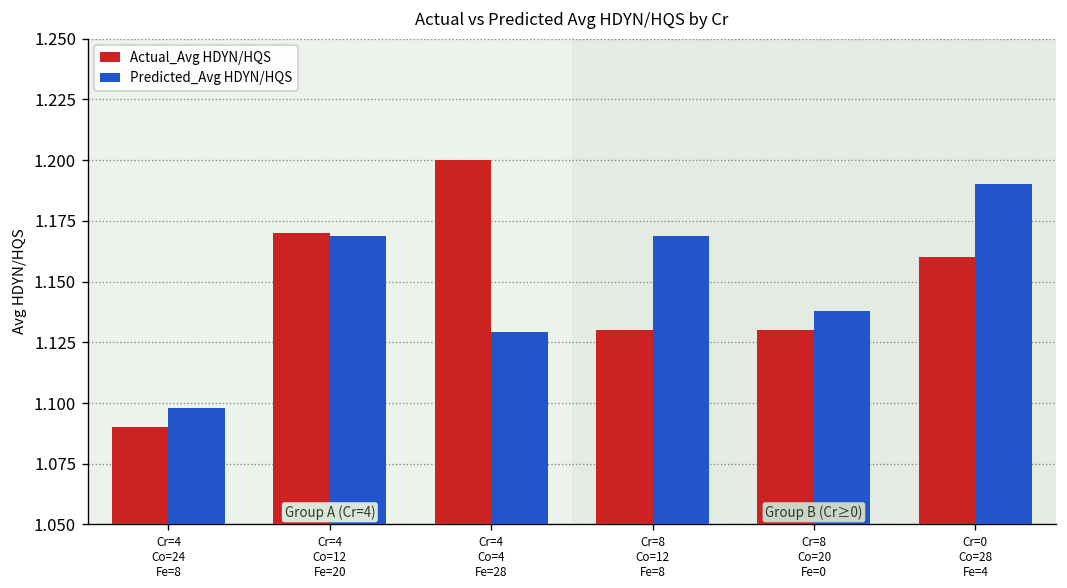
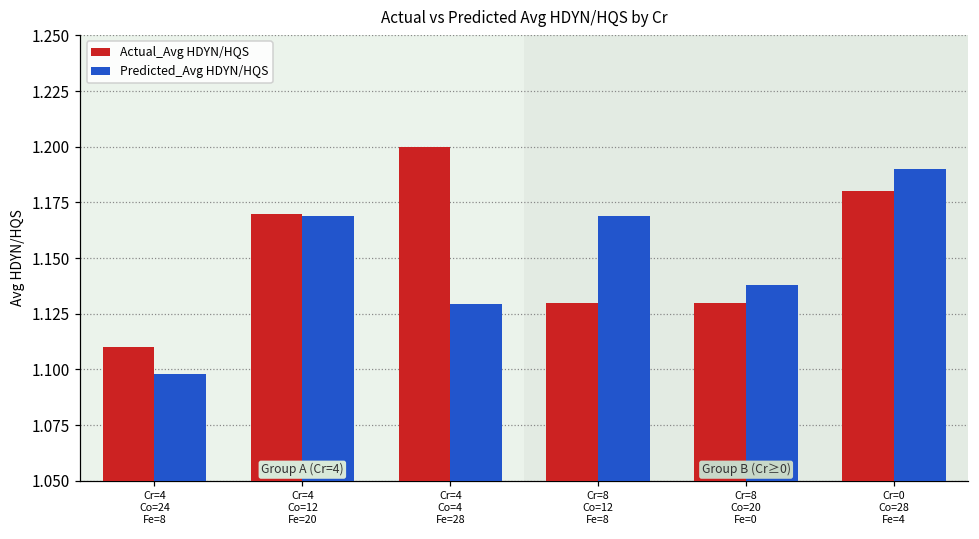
Actual_Avg HDYN/HQS, Cr=4 Co=24 Fe=8: 1.09 -> 1.11
Actual_Avg HDYN/HQS, Cr=0 Co=28 Fe=4: 1.16 -> 1.18
